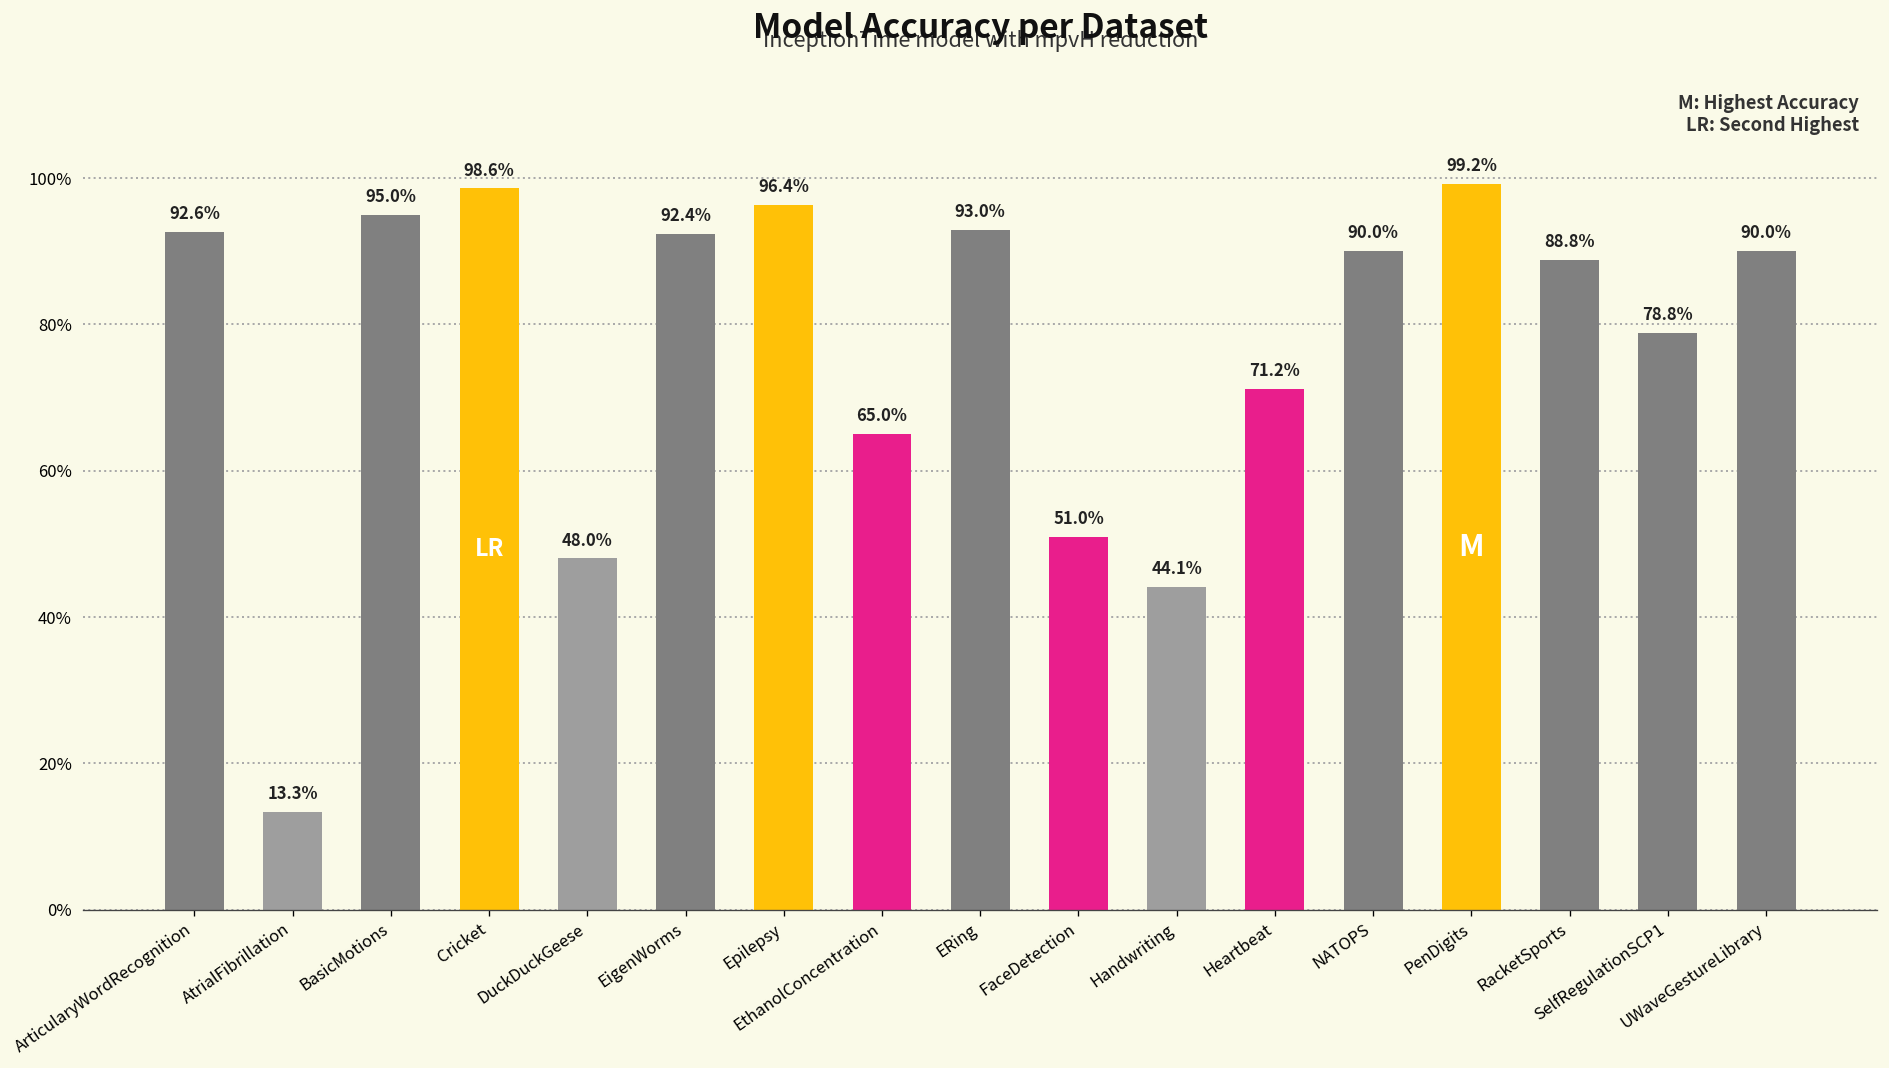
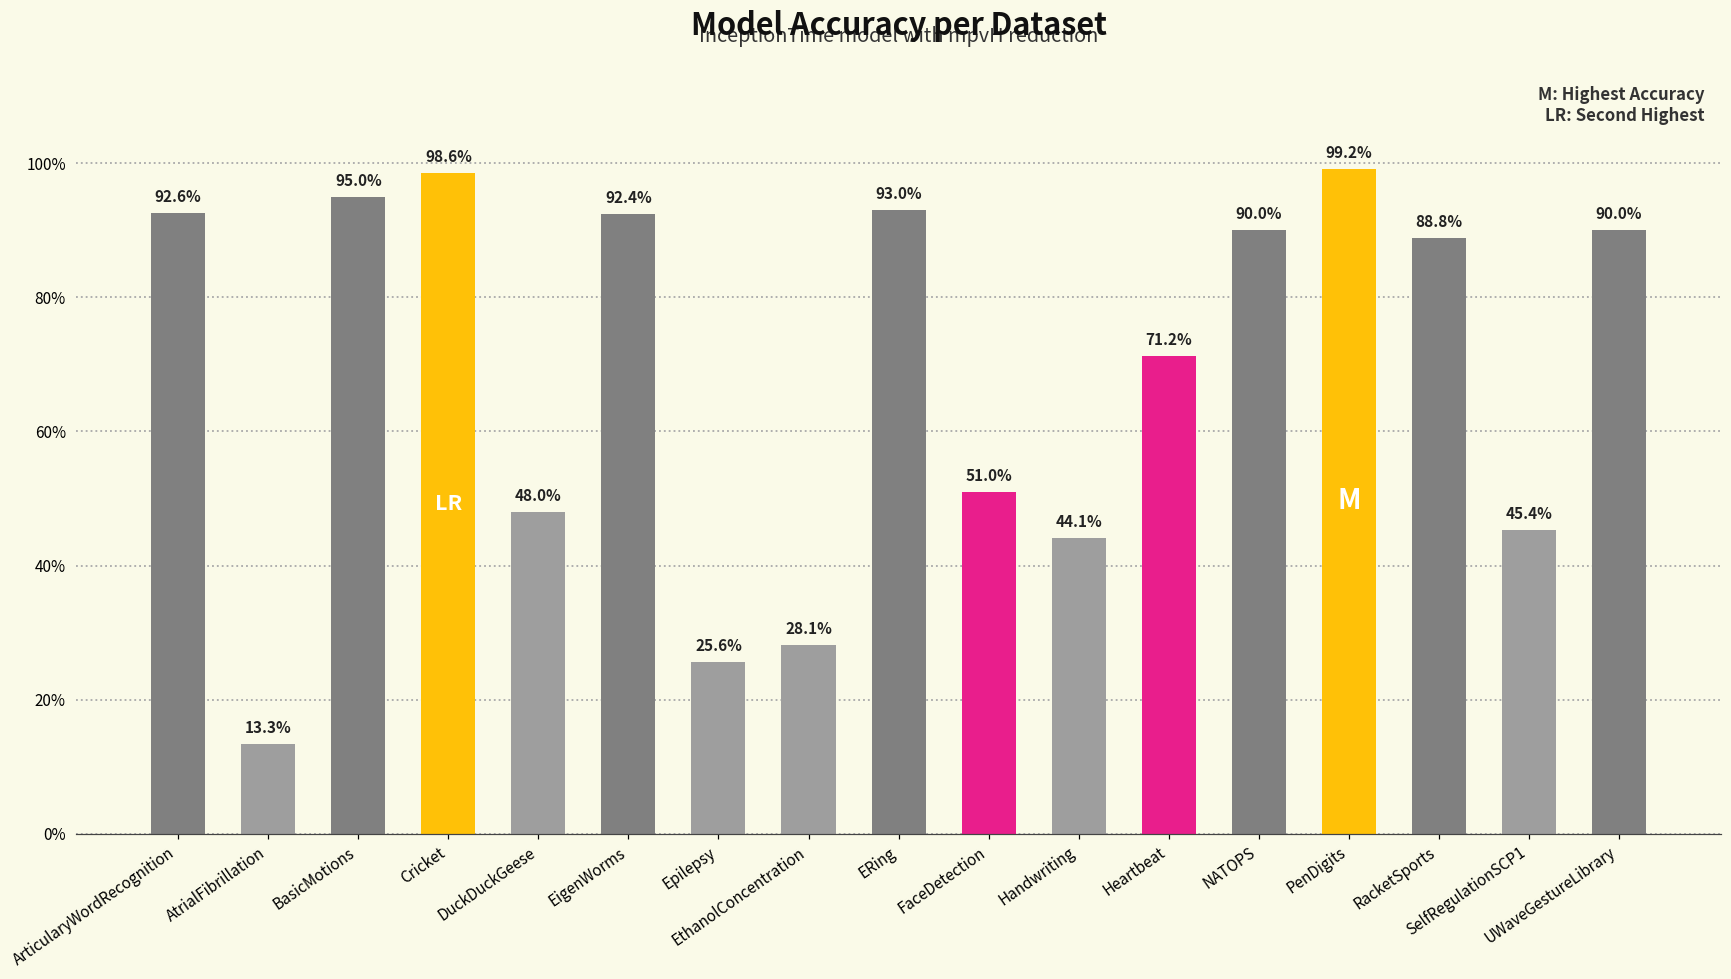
Epilepsy: 96.4% -> 25.6%
EthanolConcentration: 65.0% -> 28.1%
SelfRegulationSCP1: 78.8% -> 45.4%
